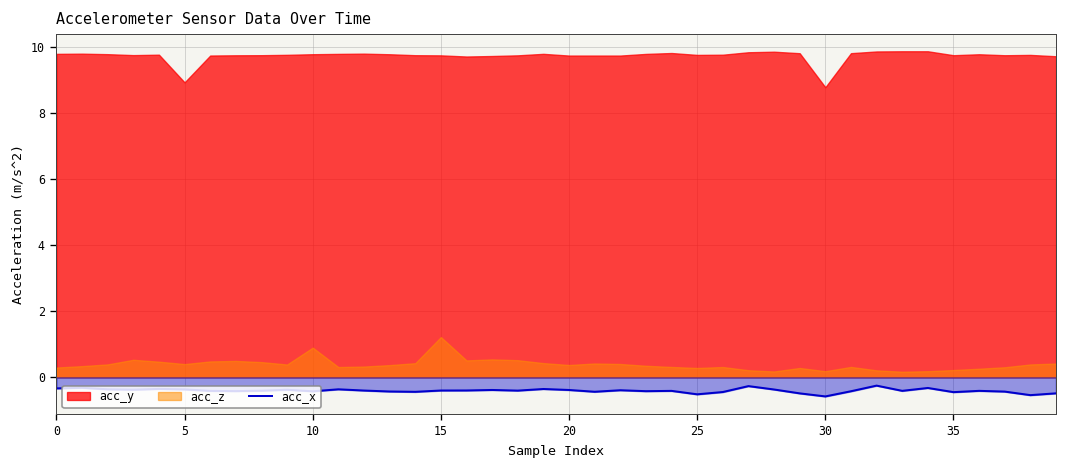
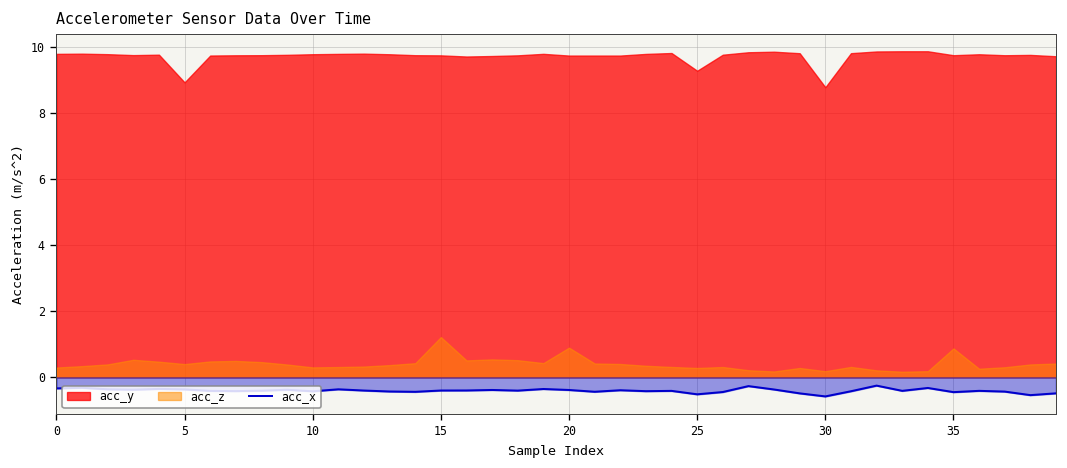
acc_z, 10: 0.9 -> 0.3
acc_z, 20: 0.4 -> 0.9
acc_y, 25: 9.8 -> 9.3
acc_z, 35: 0.2 -> 0.9
